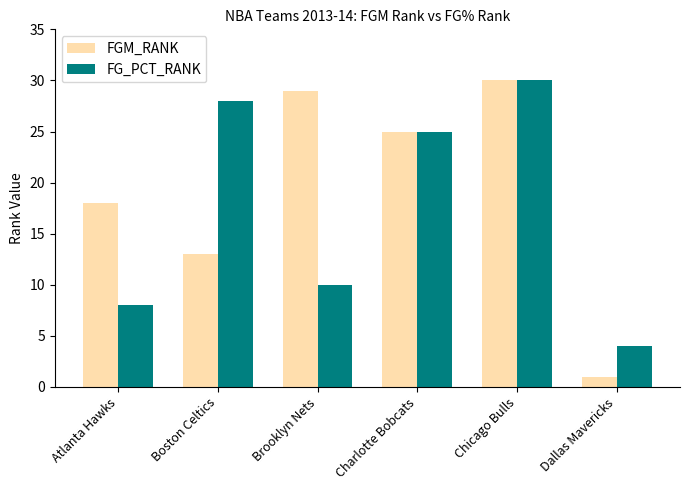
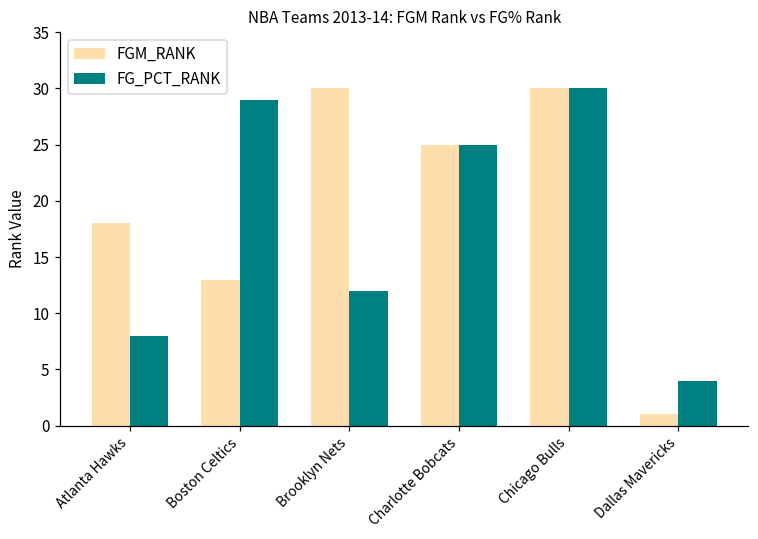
FG_PCT_RANK, Boston Celtics: 28 -> 29
FGM_RANK, Brooklyn Nets: 29 -> 30
FG_PCT_RANK, Brooklyn Nets: 10 -> 12
